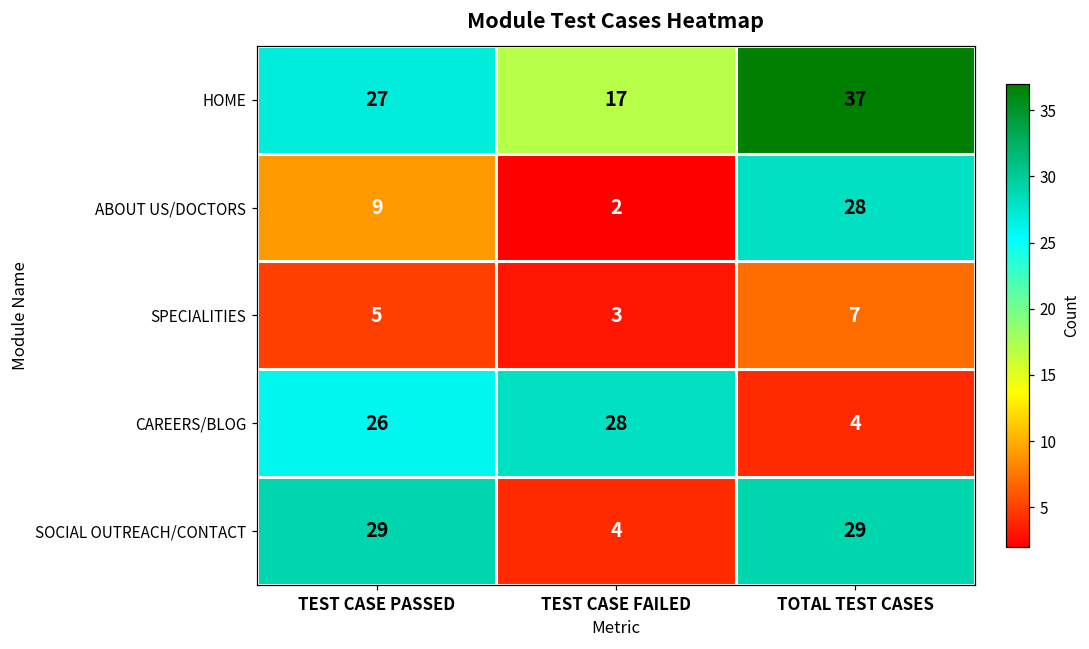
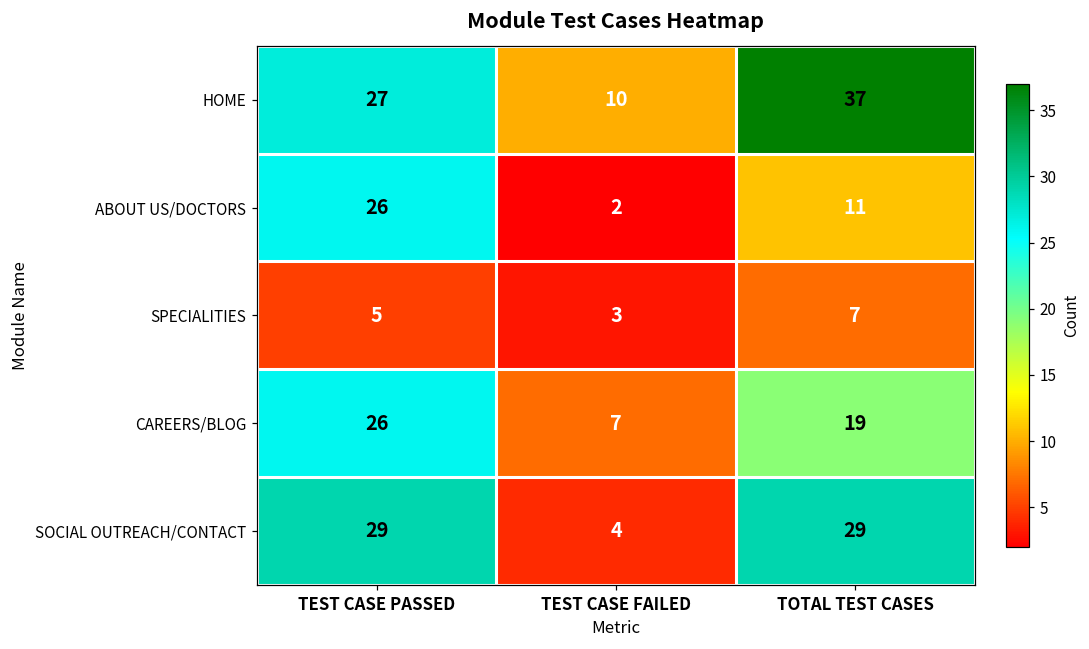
HOME, TEST CASE FAILED: 17 -> 10
ABOUT US/DOCTORS, TEST CASE PASSED: 9 -> 26
ABOUT US/DOCTORS, TOTAL TEST CASES: 28 -> 11
CAREERS/BLOG, TEST CASE FAILED: 28 -> 7
CAREERS/BLOG, TOTAL TEST CASES: 4 -> 19
